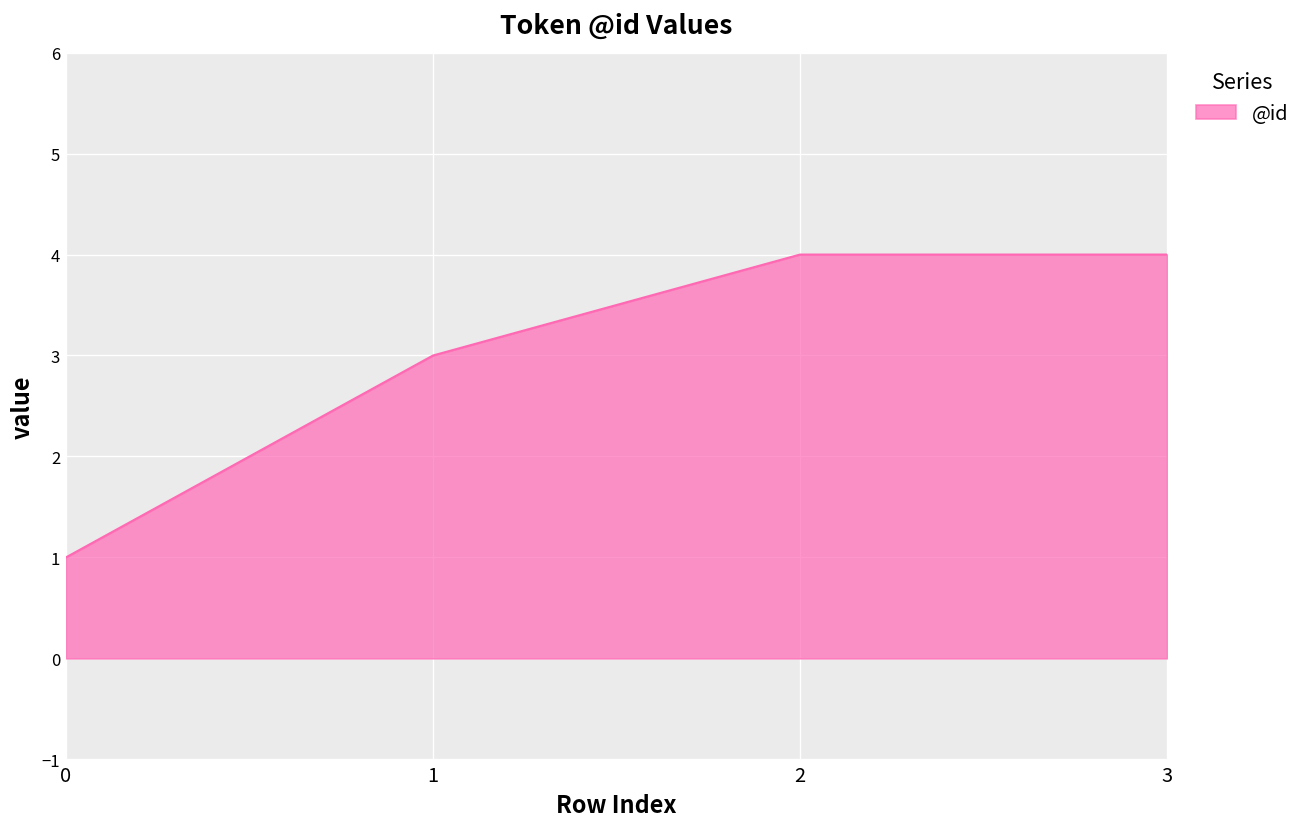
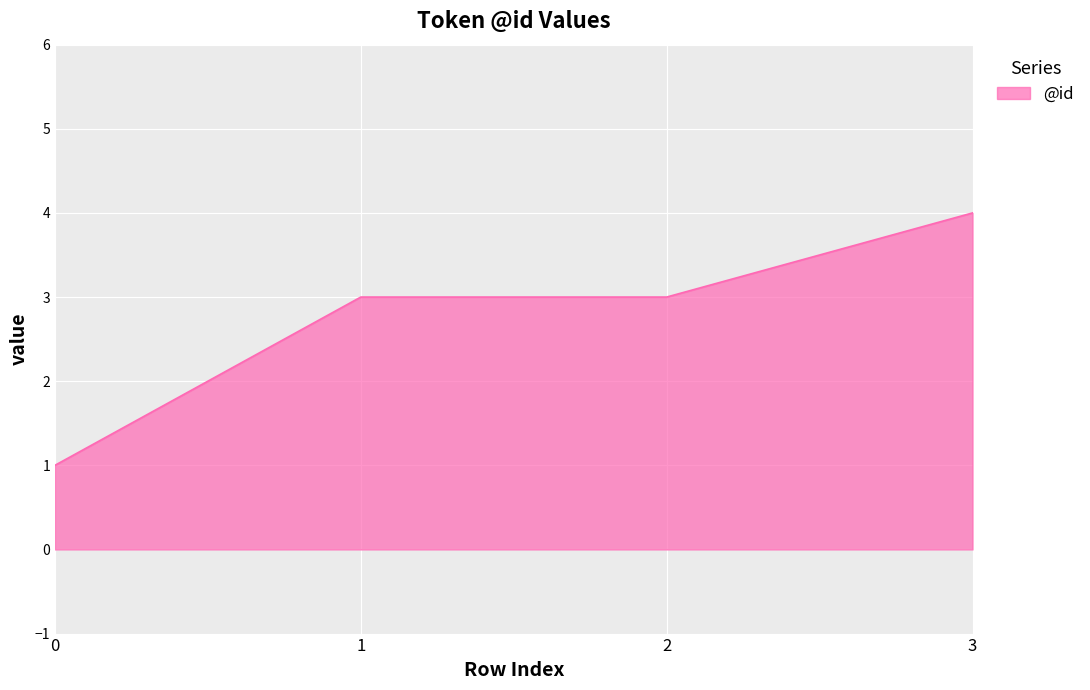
2: 4 -> 3
